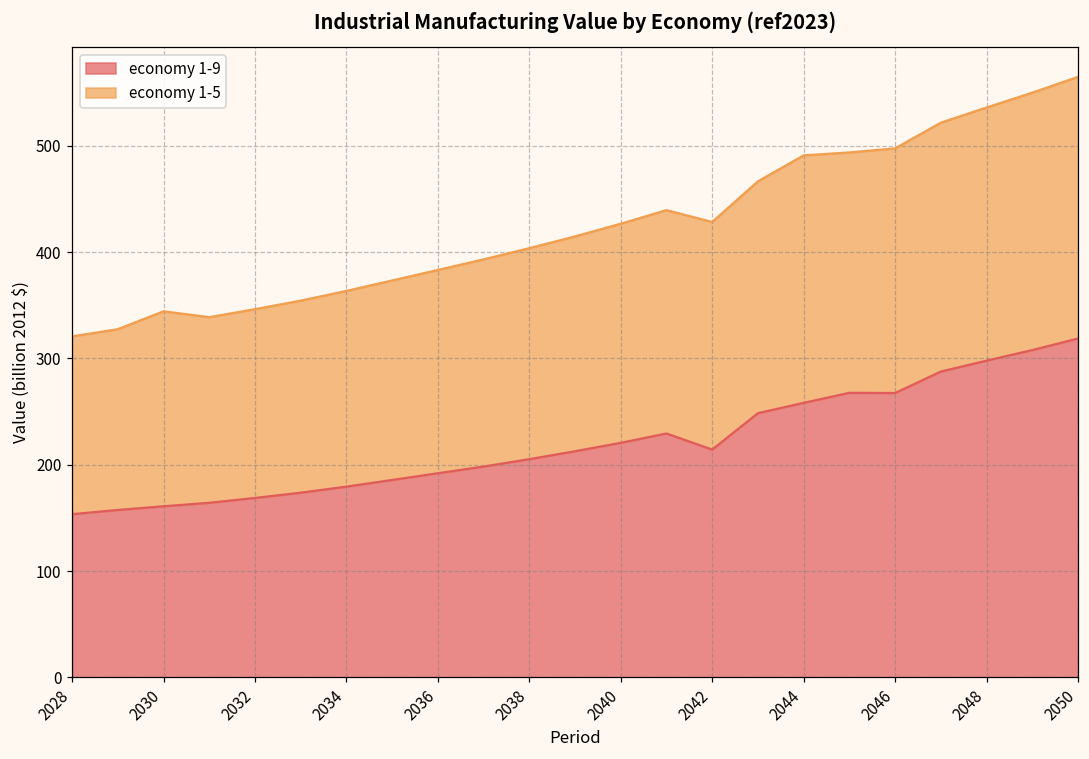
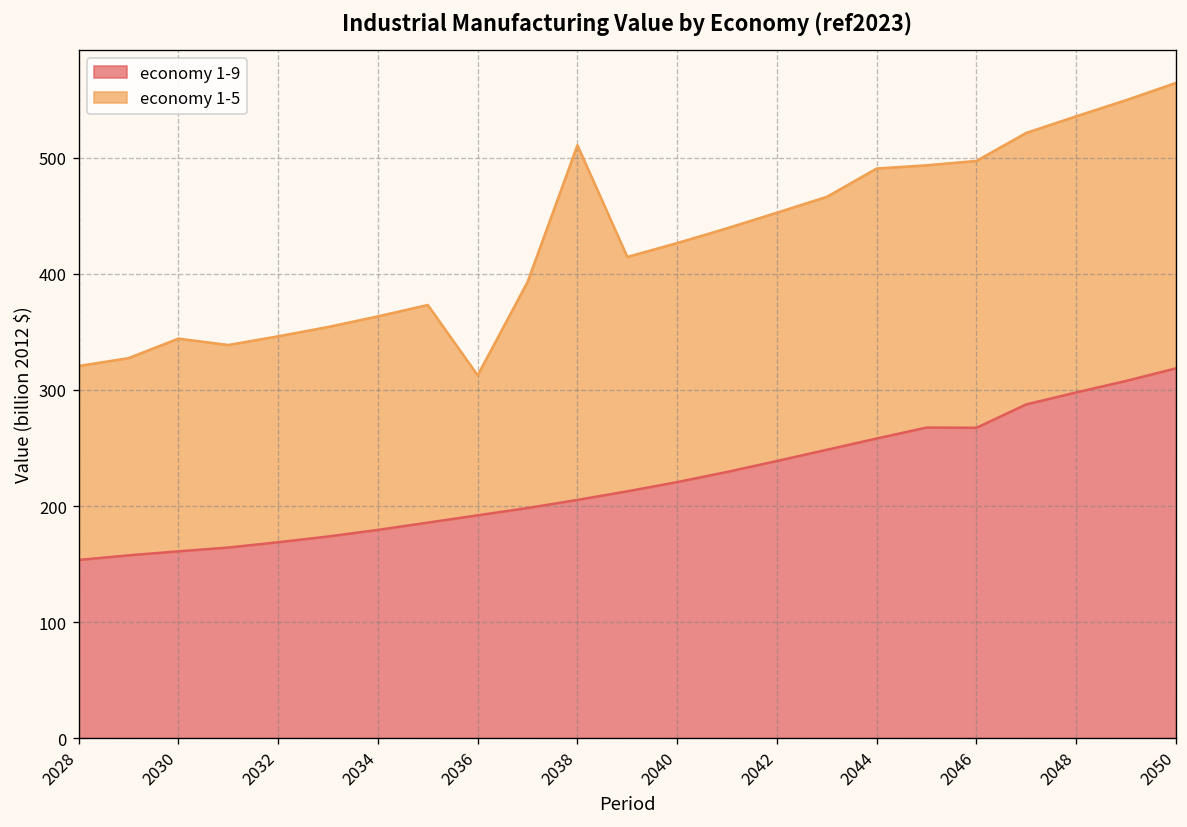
economy 1-5, 2036: 190 -> 120
economy 1-5, 2038: 200 -> 310
economy 1-9, 2042: 210 -> 240
